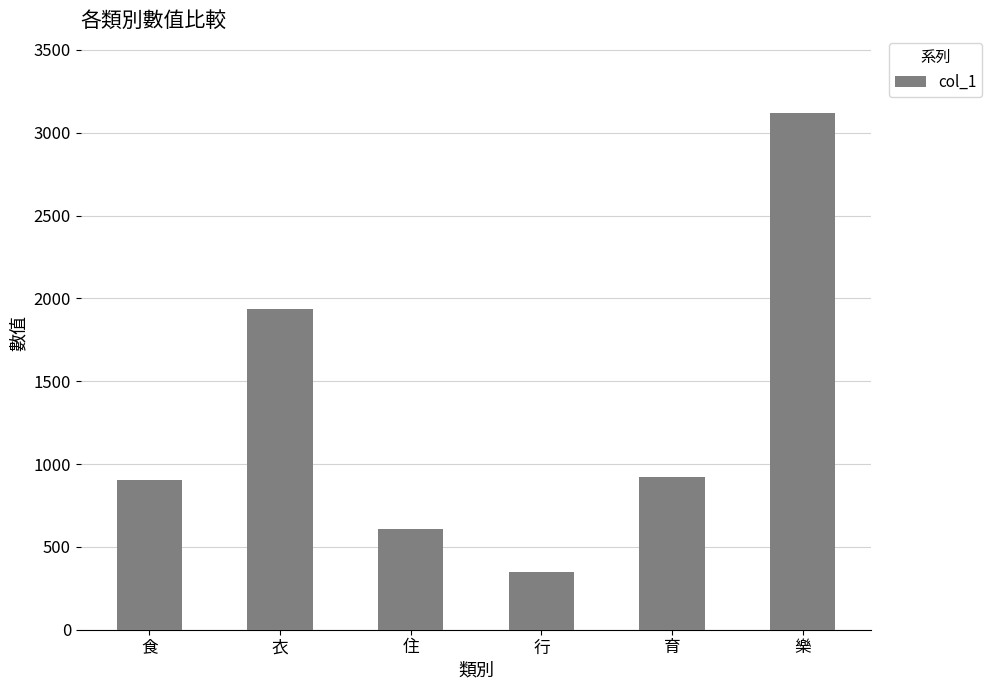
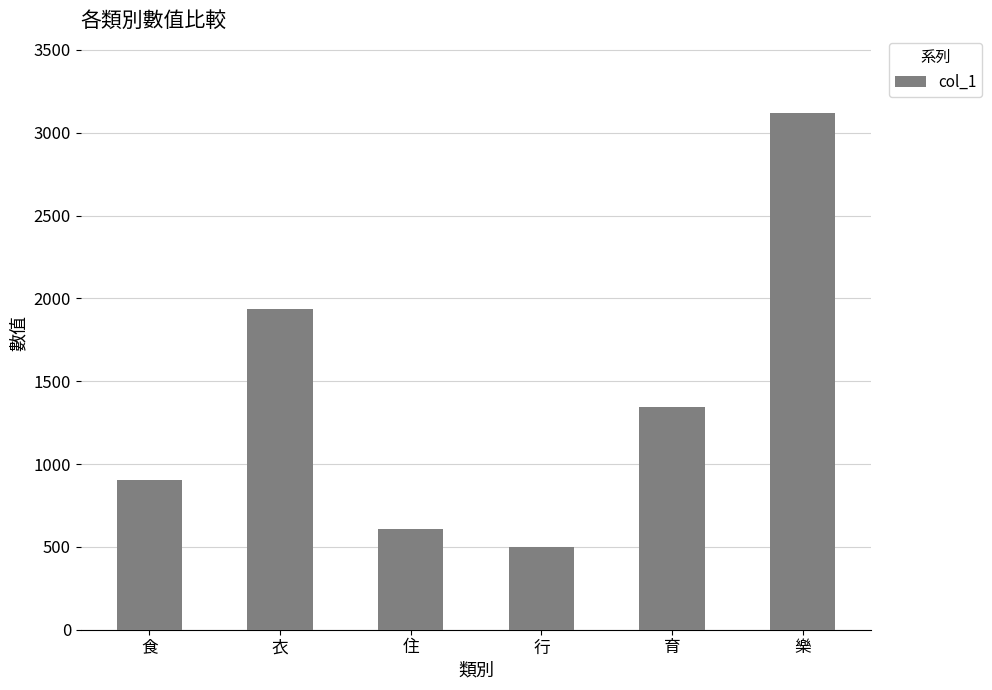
行: 350 -> 500
育: 920 -> 1350
